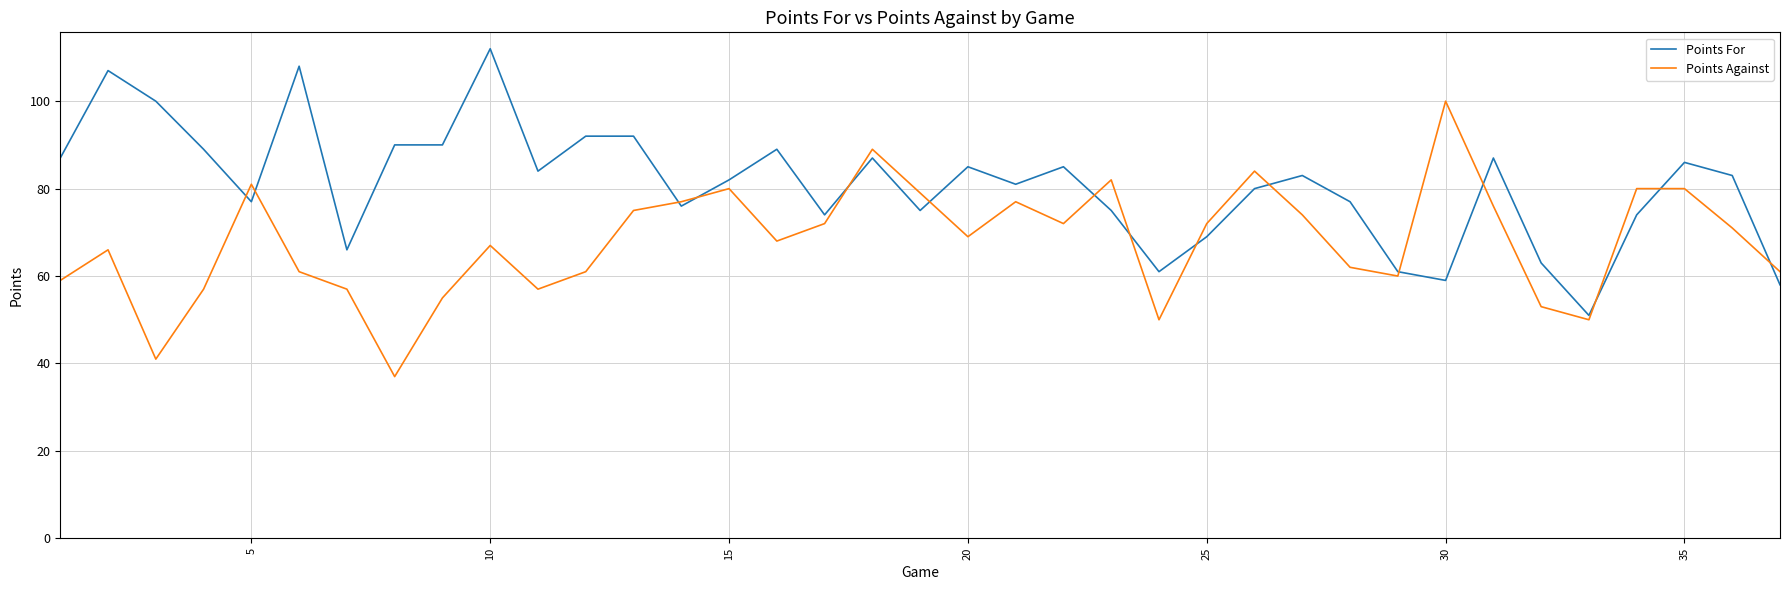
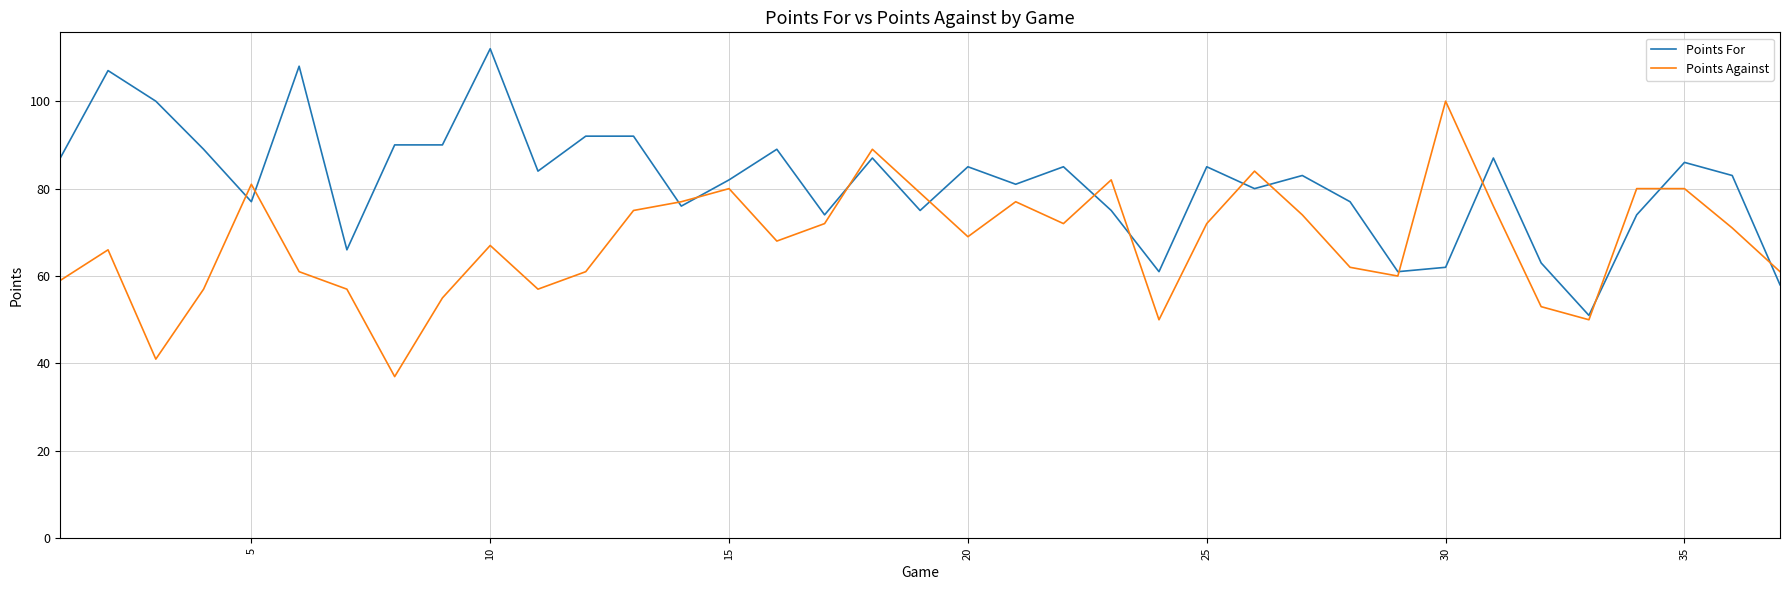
Points For, 25: 69 -> 85
Points For, 30: 59 -> 62
